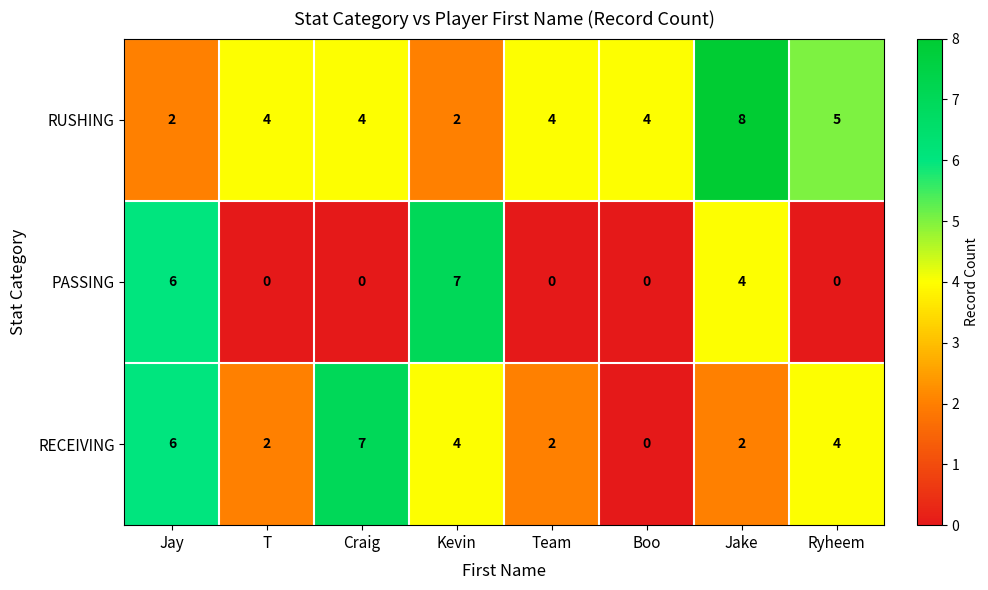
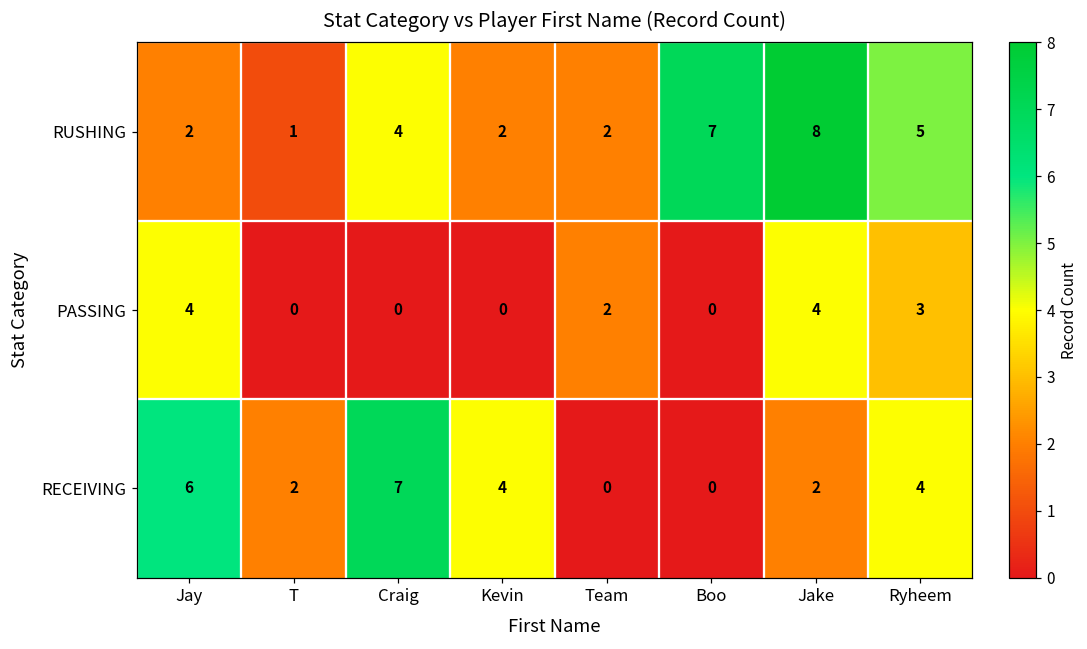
RUSHING, T: 4 -> 1
RUSHING, Team: 4 -> 2
RUSHING, Boo: 4 -> 7
PASSING, Jay: 6 -> 4
PASSING, Kevin: 7 -> 0
PASSING, Team: 0 -> 2
PASSING, Ryheem: 0 -> 3
RECEIVING, Team: 2 -> 0
